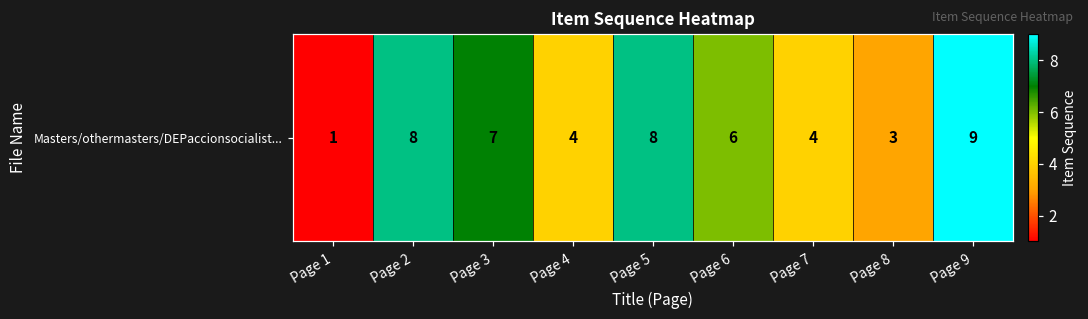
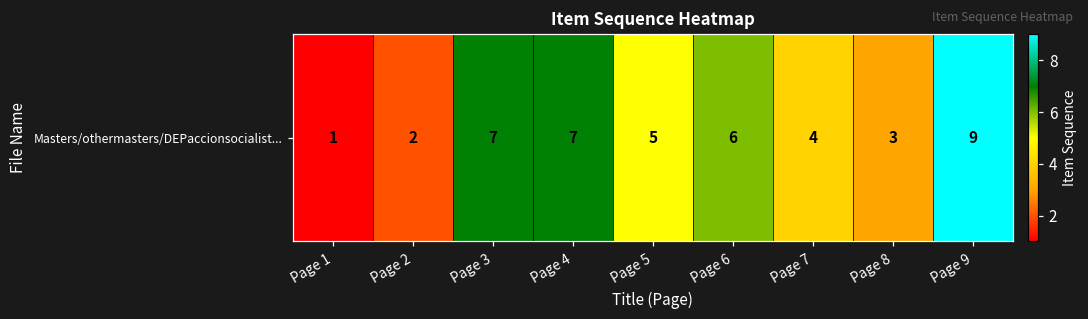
Masters/othermasters/DEPaccionsocialist..., Page 2: 8 -> 2
Masters/othermasters/DEPaccionsocialist..., Page 4: 4 -> 7
Masters/othermasters/DEPaccionsocialist..., Page 5: 8 -> 5
